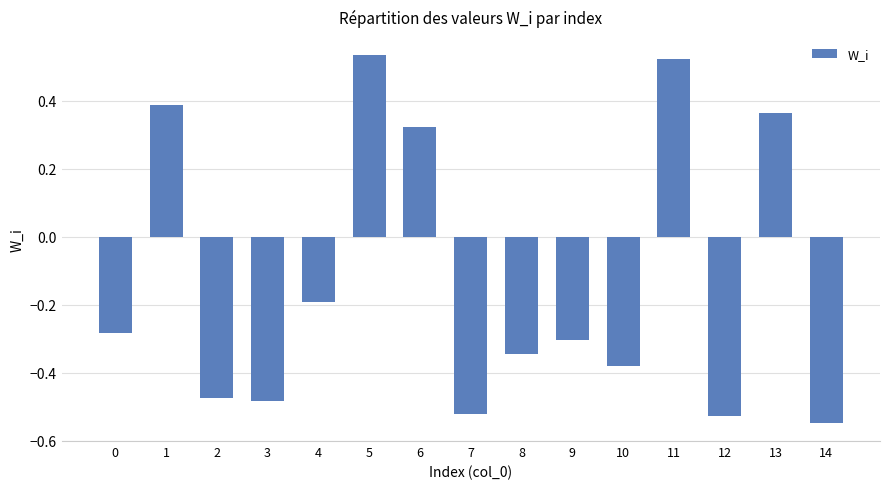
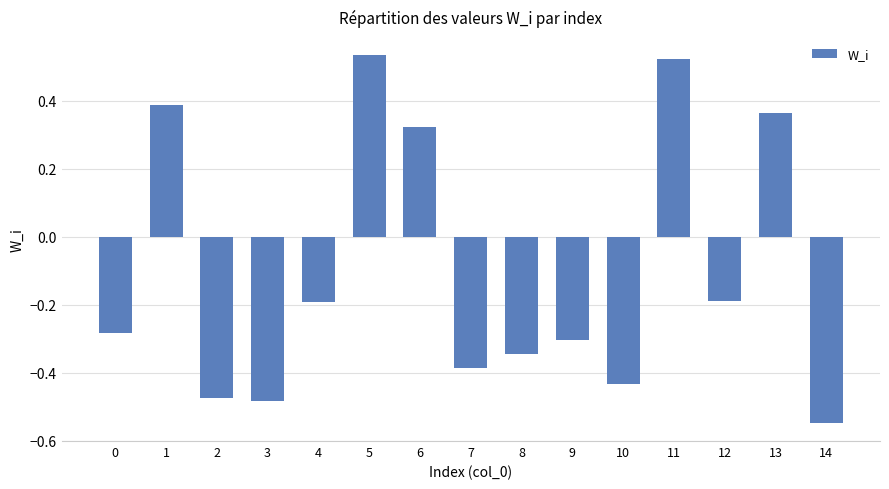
7: -0.52 -> -0.38
10: -0.38 -> -0.43
12: -0.53 -> -0.19
